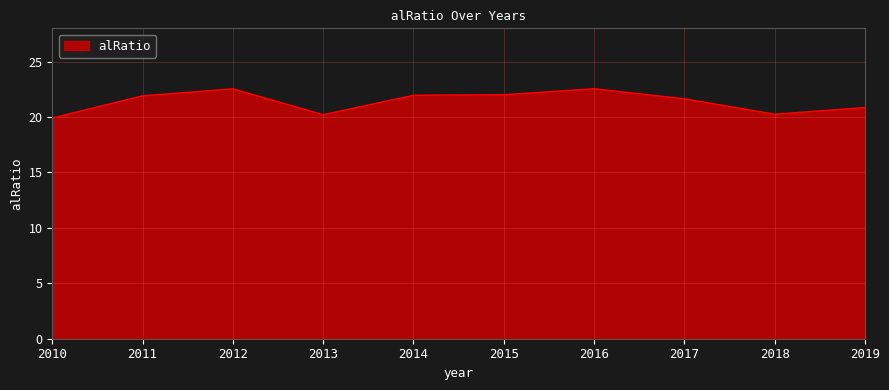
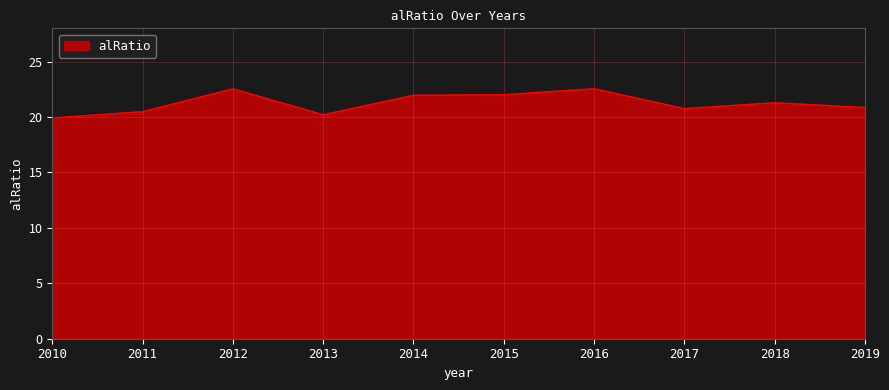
2011: 21.9 -> 20.5
2017: 21.6 -> 20.8
2018: 20.3 -> 21.3
